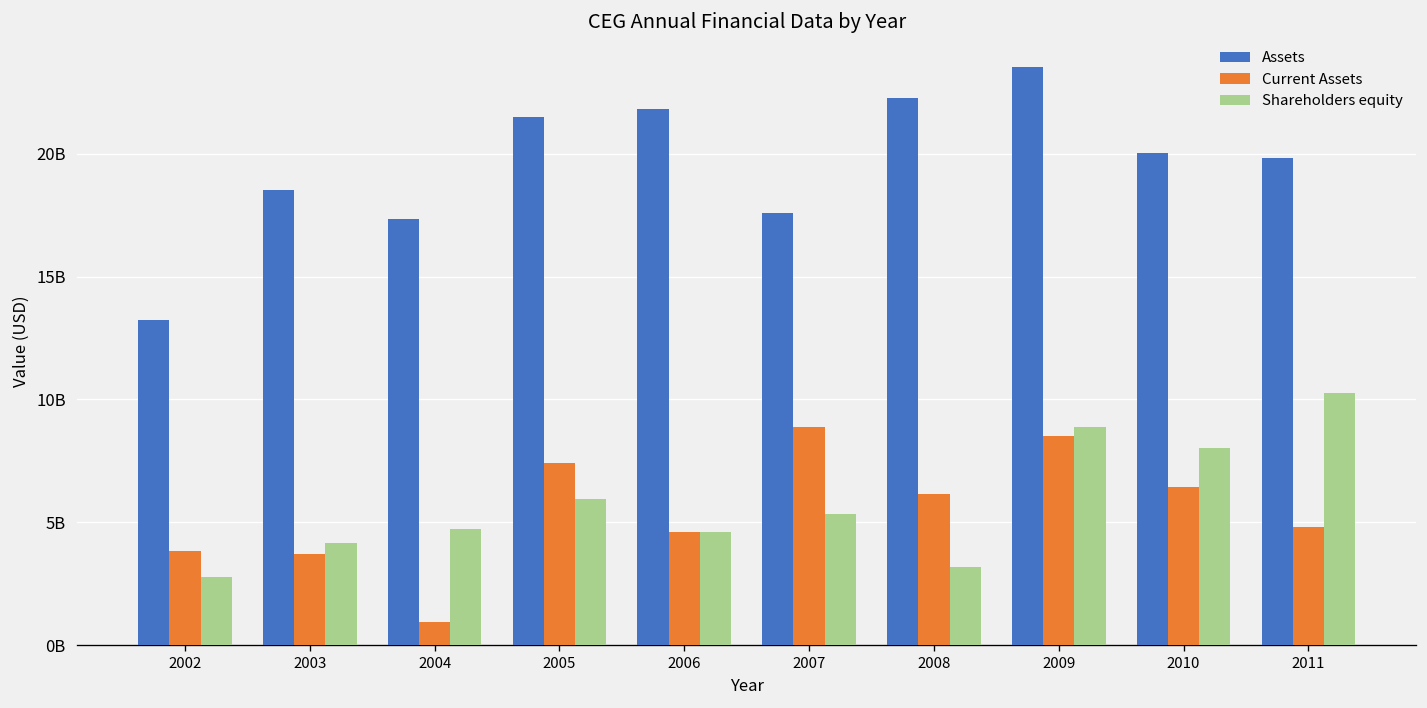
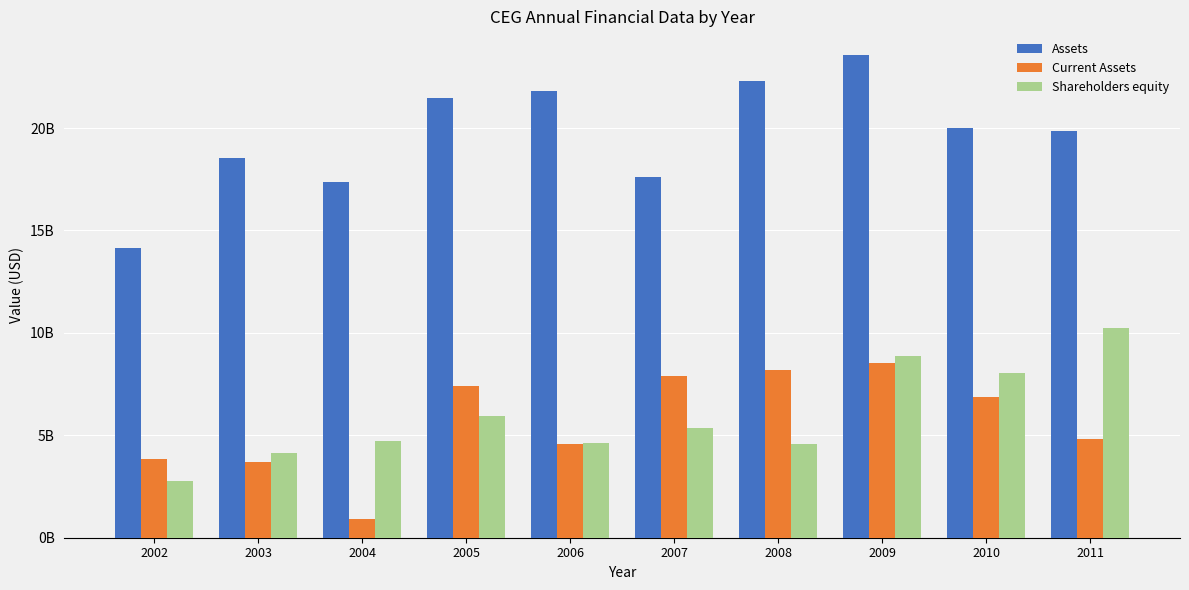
Assets, 2002: 13200000000 -> 14100000000
Current Assets, 2007: 8900000000 -> 7900000000
Current Assets, 2008: 6100000000 -> 8200000000
Shareholders equity, 2008: 3200000000 -> 4600000000
Current Assets, 2010: 6500000000 -> 6900000000
